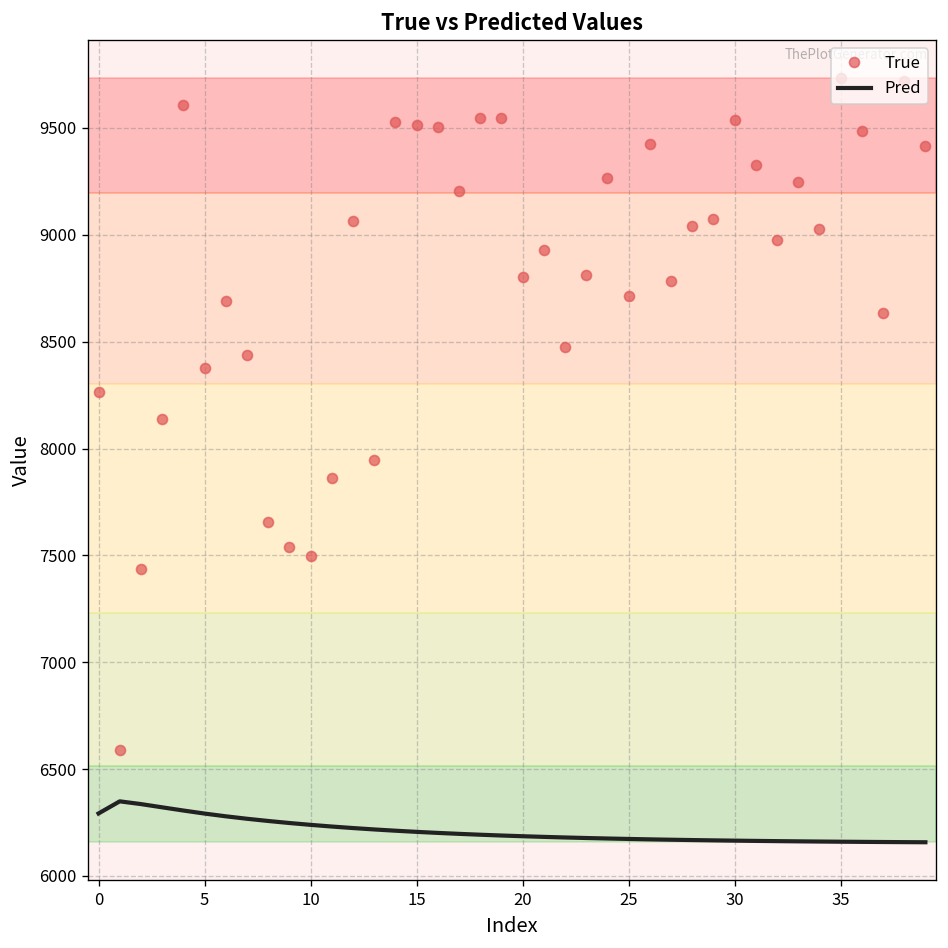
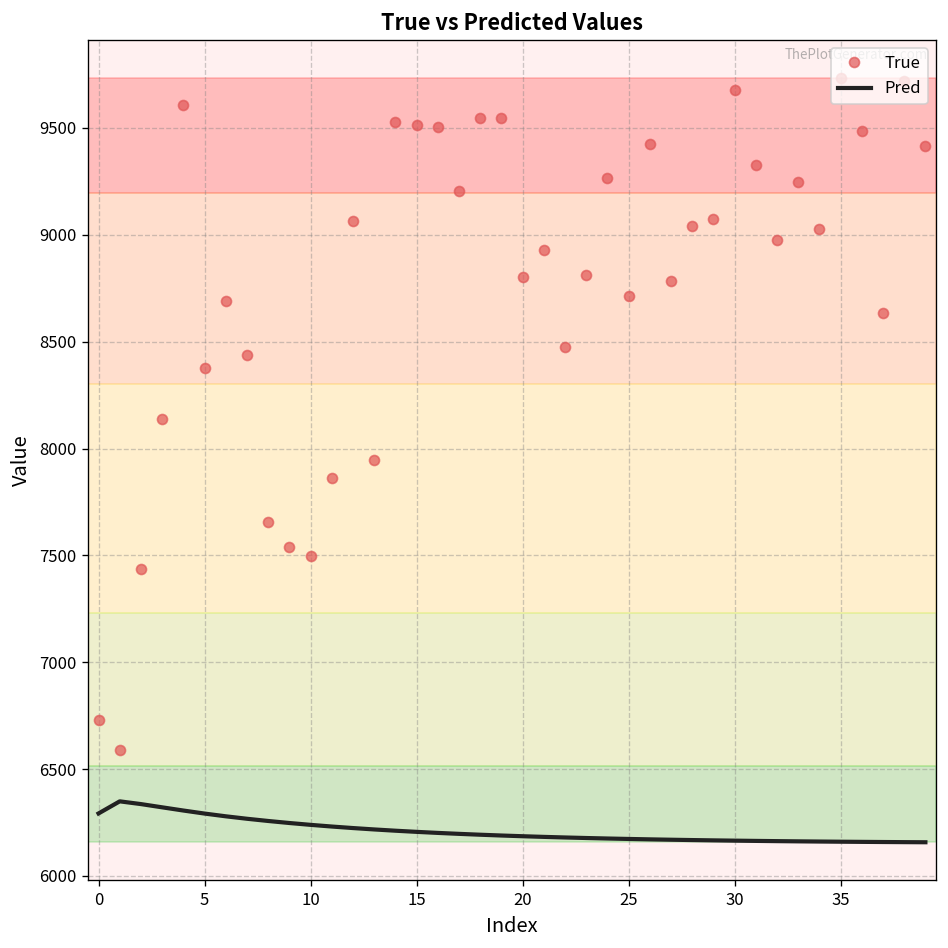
True, 0: 8270 -> 6730
True, 30: 9540 -> 9680
